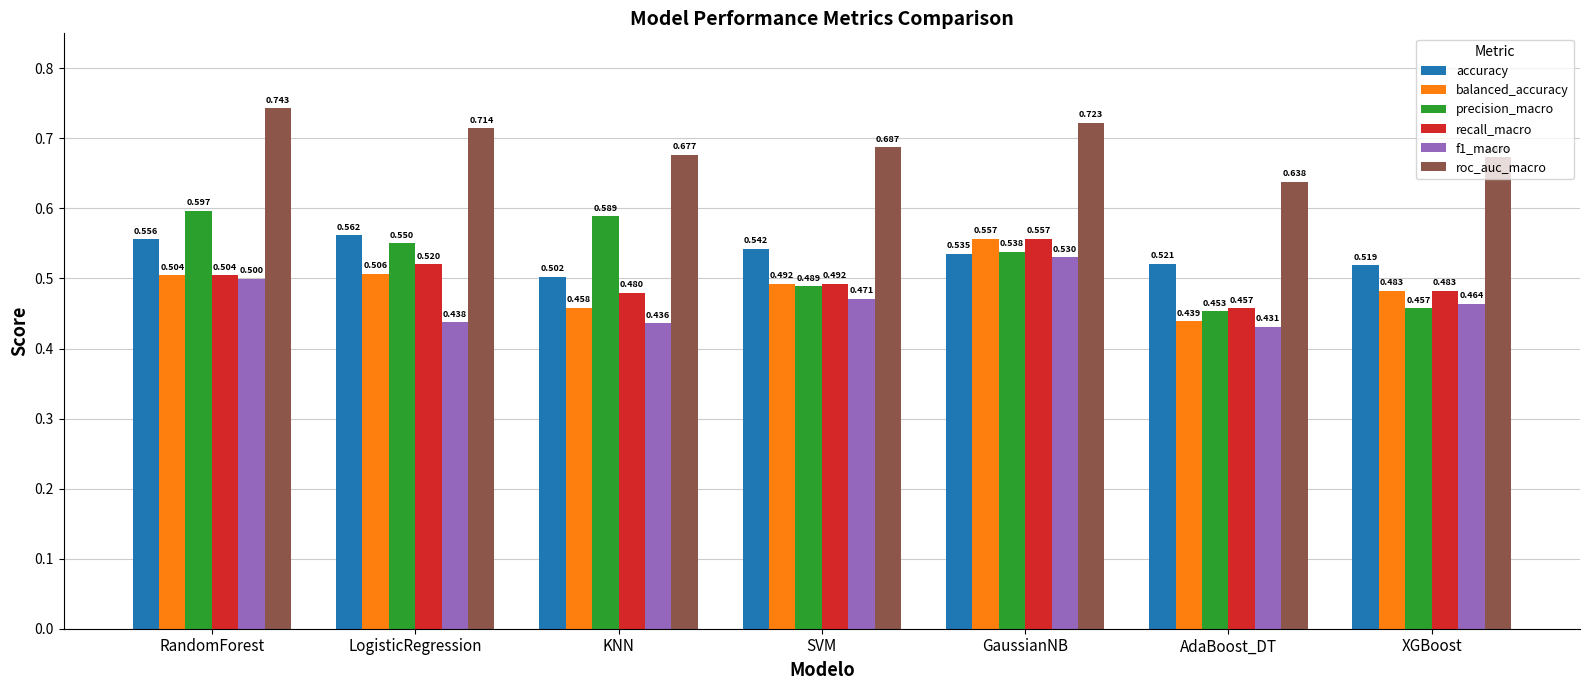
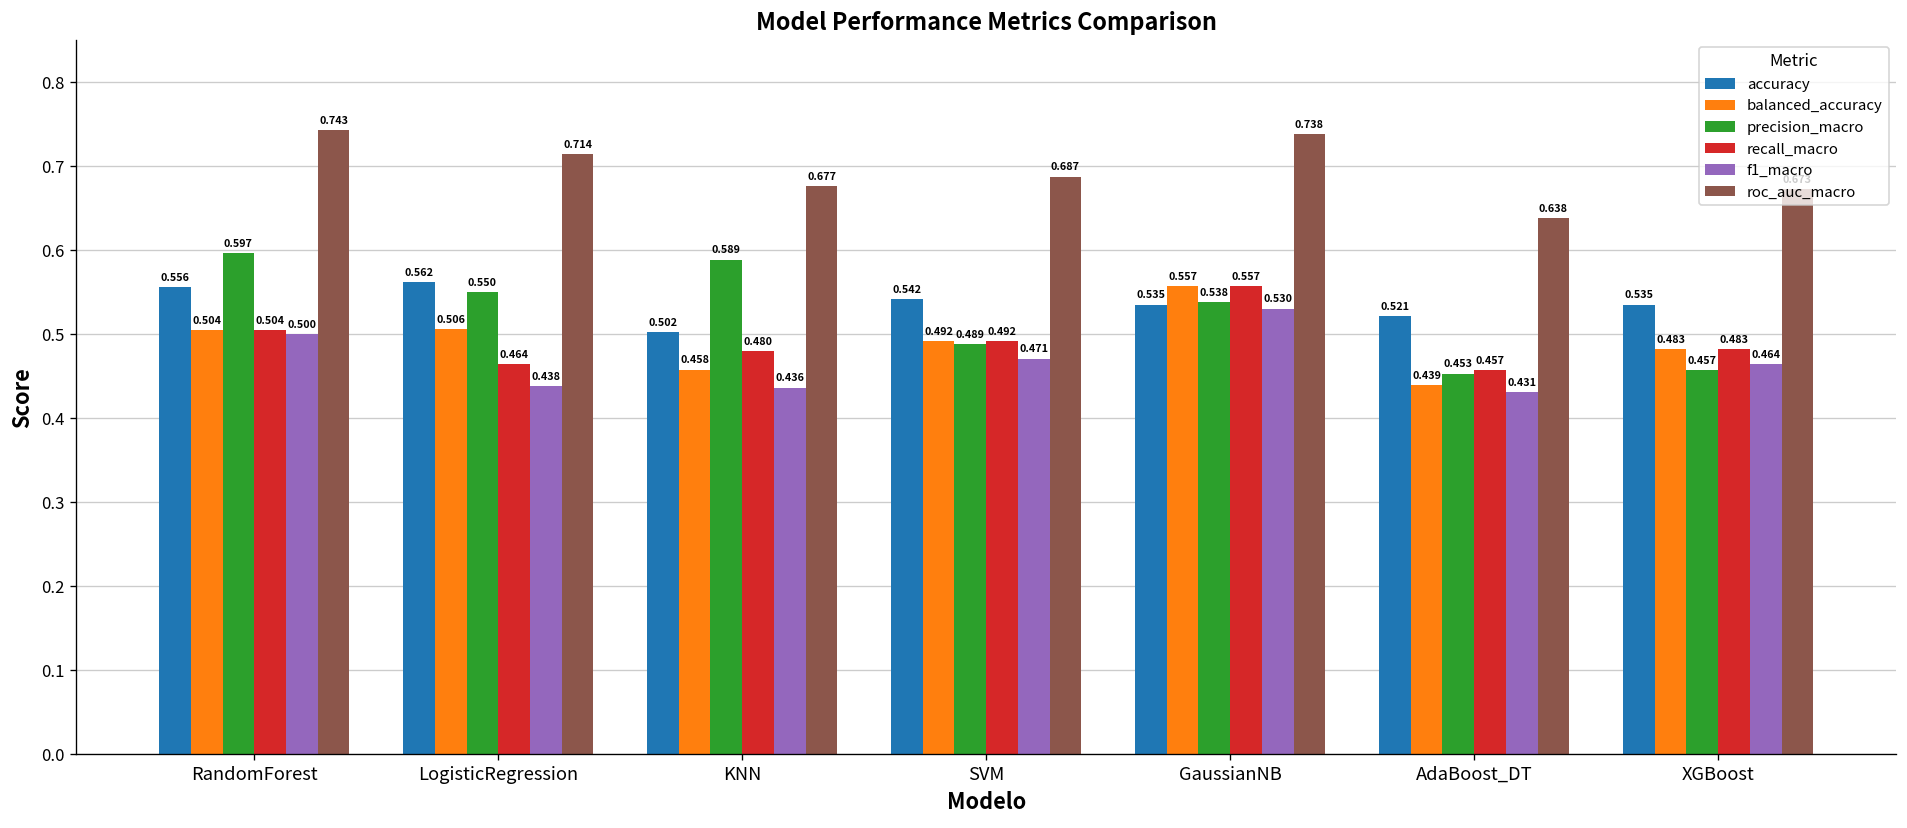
recall_macro, LogisticRegression: 0.520 -> 0.464
roc_auc_macro, GaussianNB: 0.723 -> 0.738
accuracy, XGBoost: 0.519 -> 0.535
